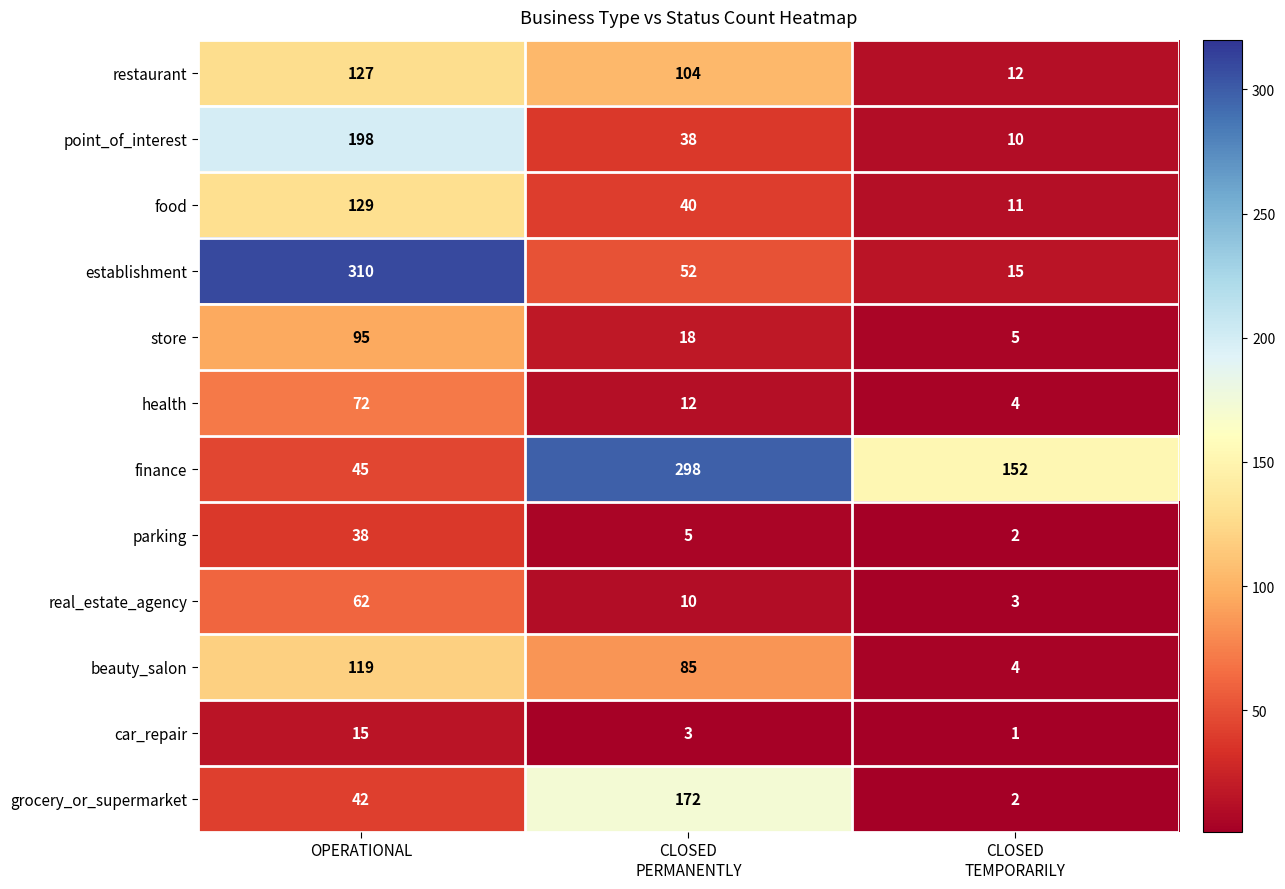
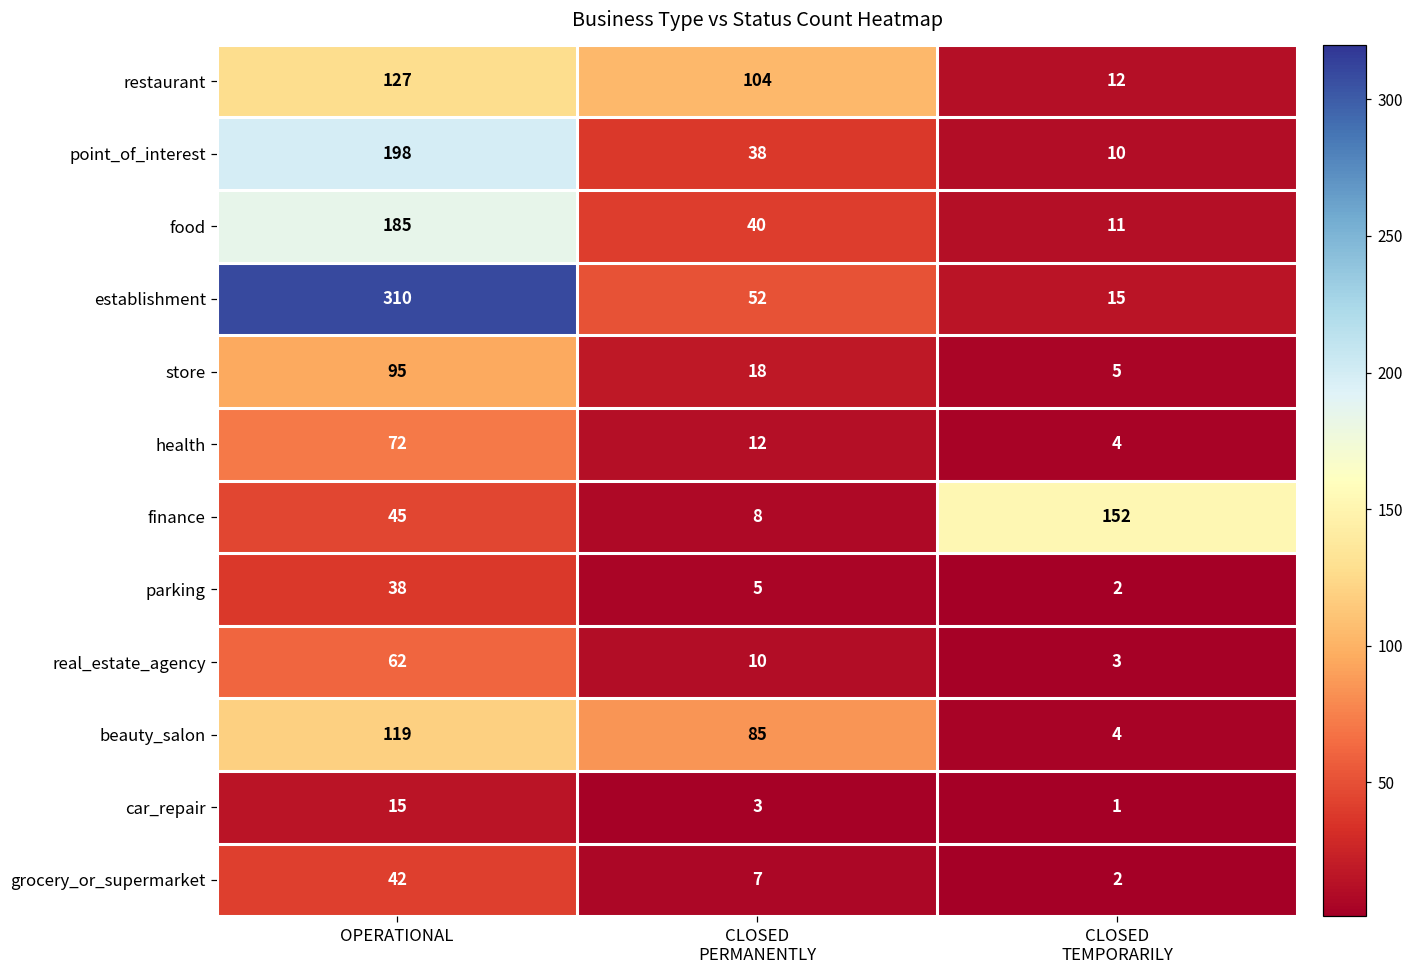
food, OPERATIONAL: 129 -> 185
finance, CLOSED PERMANENTLY: 298 -> 8
grocery_or_supermarket, CLOSED PERMANENTLY: 172 -> 7
